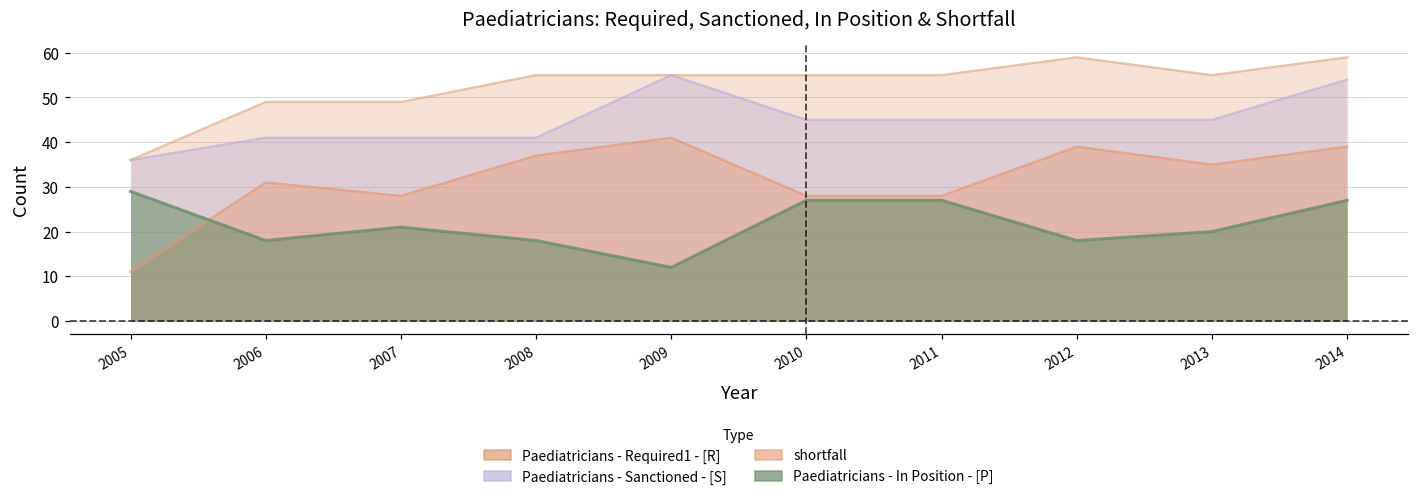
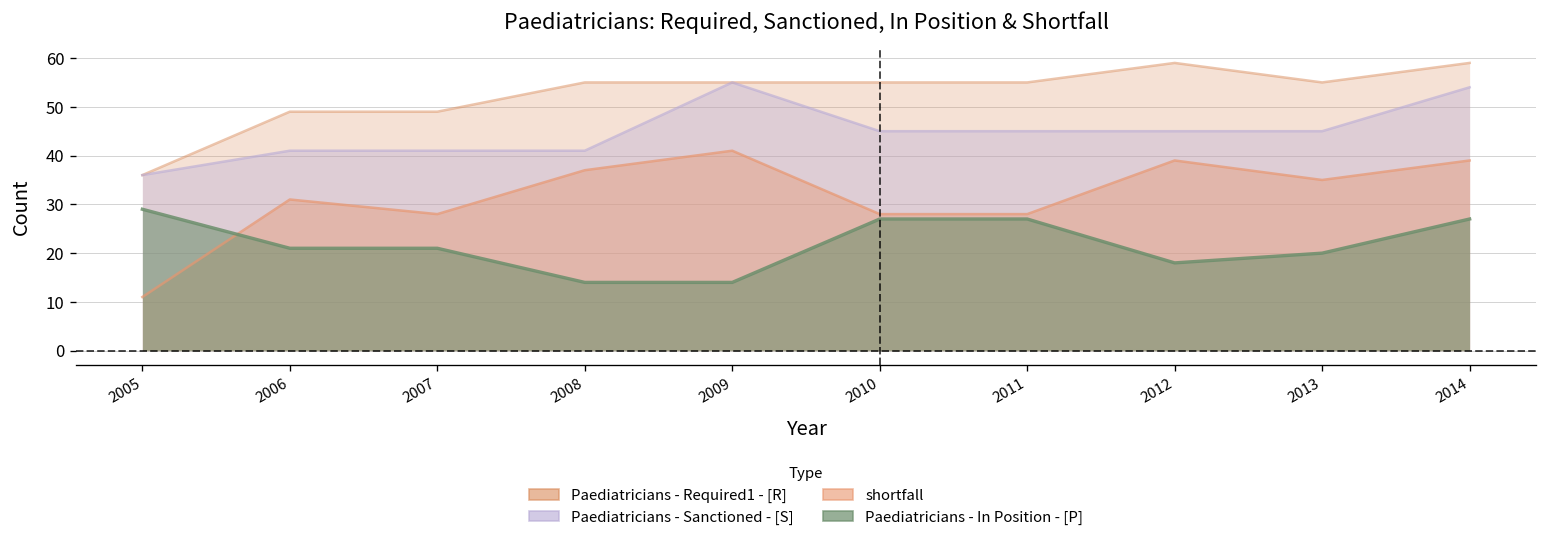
Paediatricians - In Position - [P], 2006: 18 -> 21
Paediatricians - In Position - [P], 2008: 18 -> 14
Paediatricians - In Position - [P], 2009: 12 -> 14
